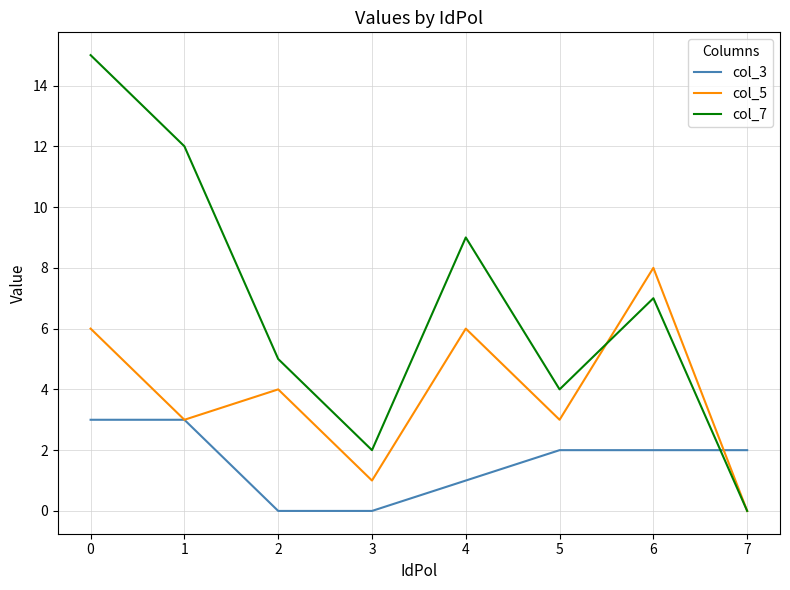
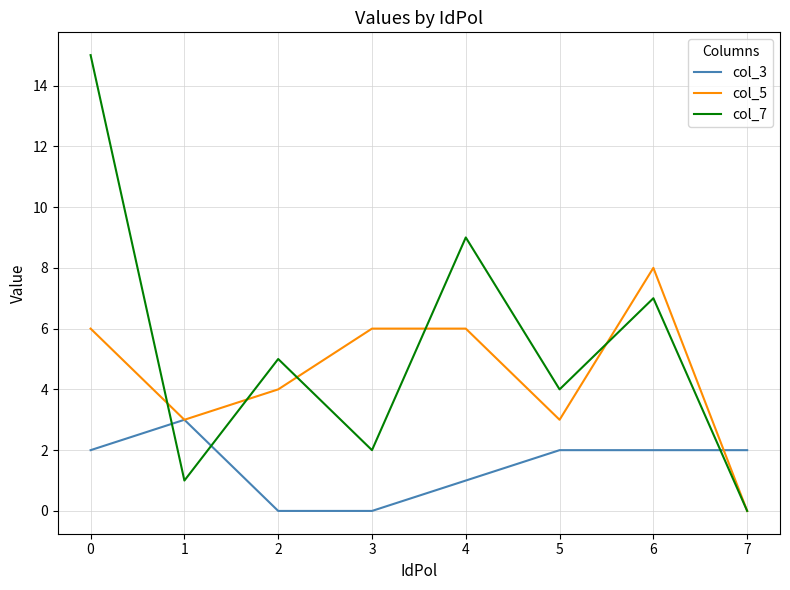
col_3, 0: 3 -> 2
col_7, 1: 12 -> 1
col_5, 3: 1 -> 6
